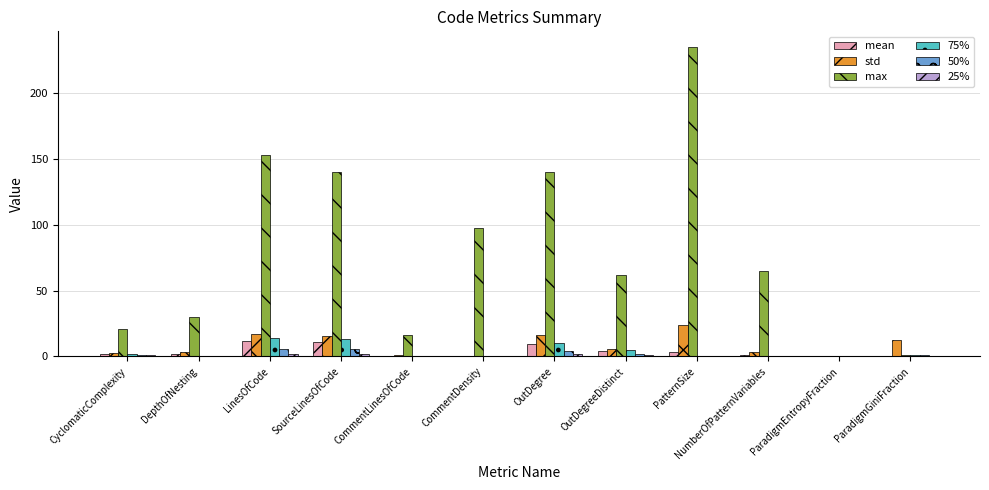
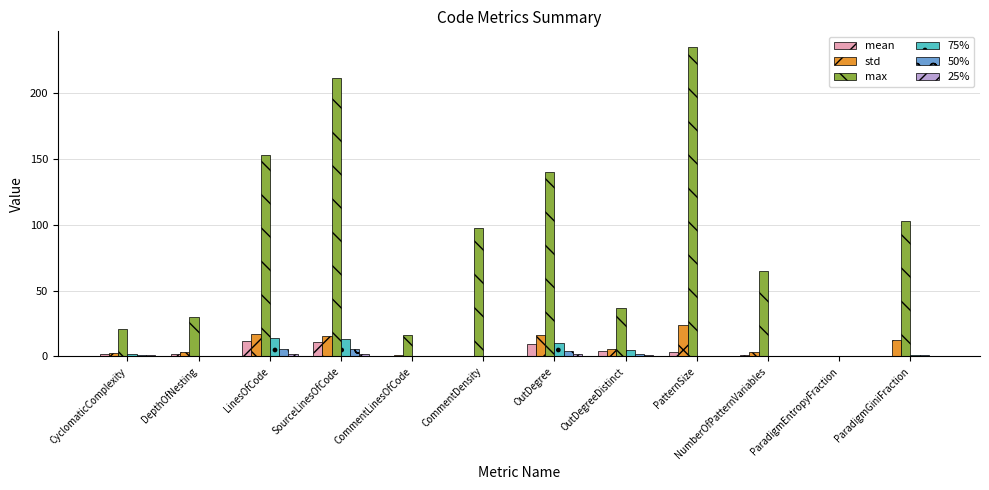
max, SourceLinesOfCode: 140 -> 212
max, OutDegreeDistinct: 62 -> 37
max, ParadigmGiniFraction: 1 -> 103
